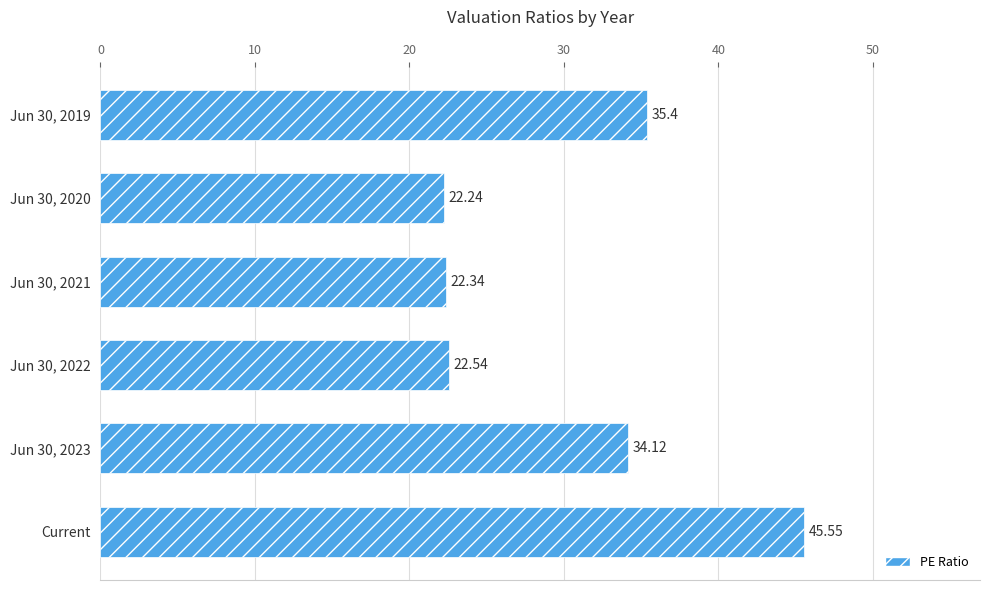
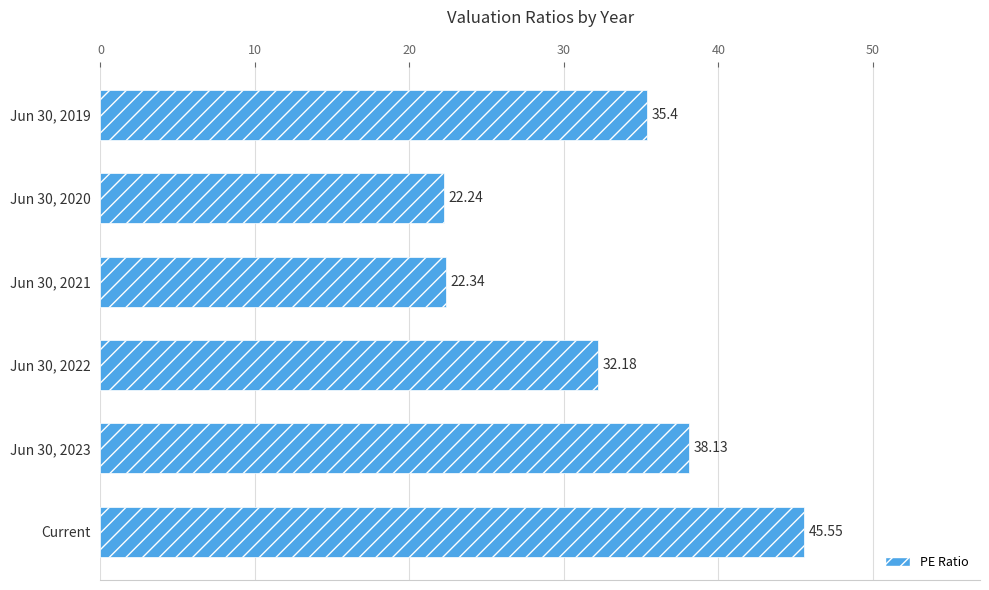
Jun 30, 2022: 22.54 -> 32.18
Jun 30, 2023: 34.12 -> 38.13
